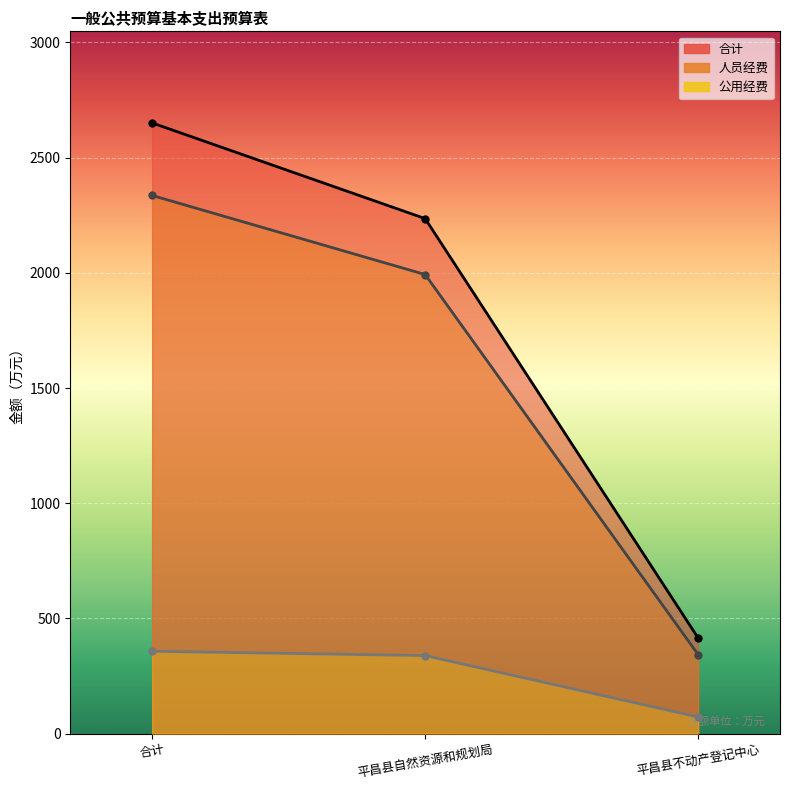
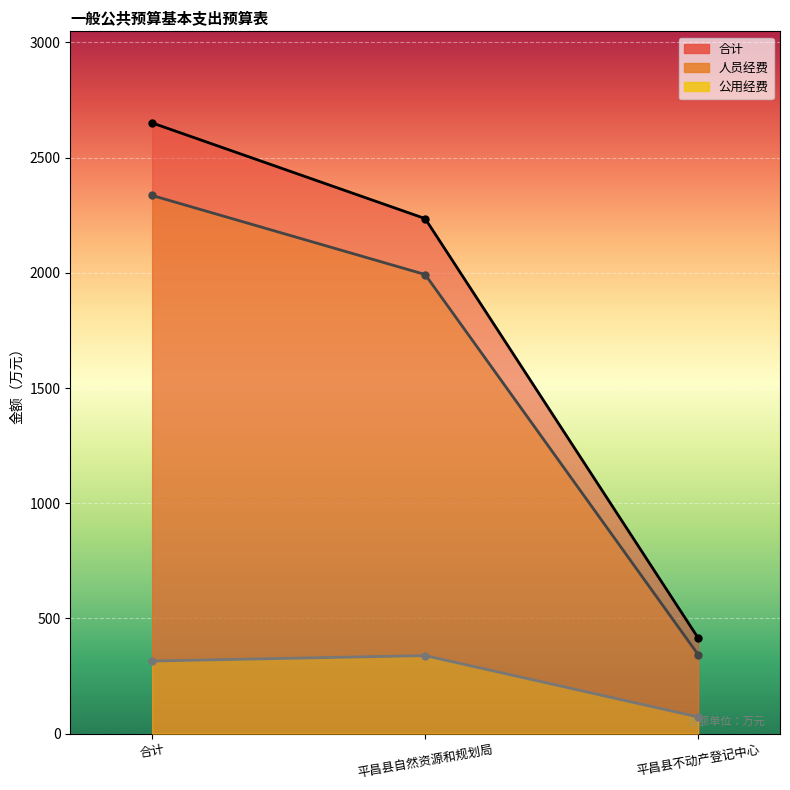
公用经费, 合计: 360 -> 310
